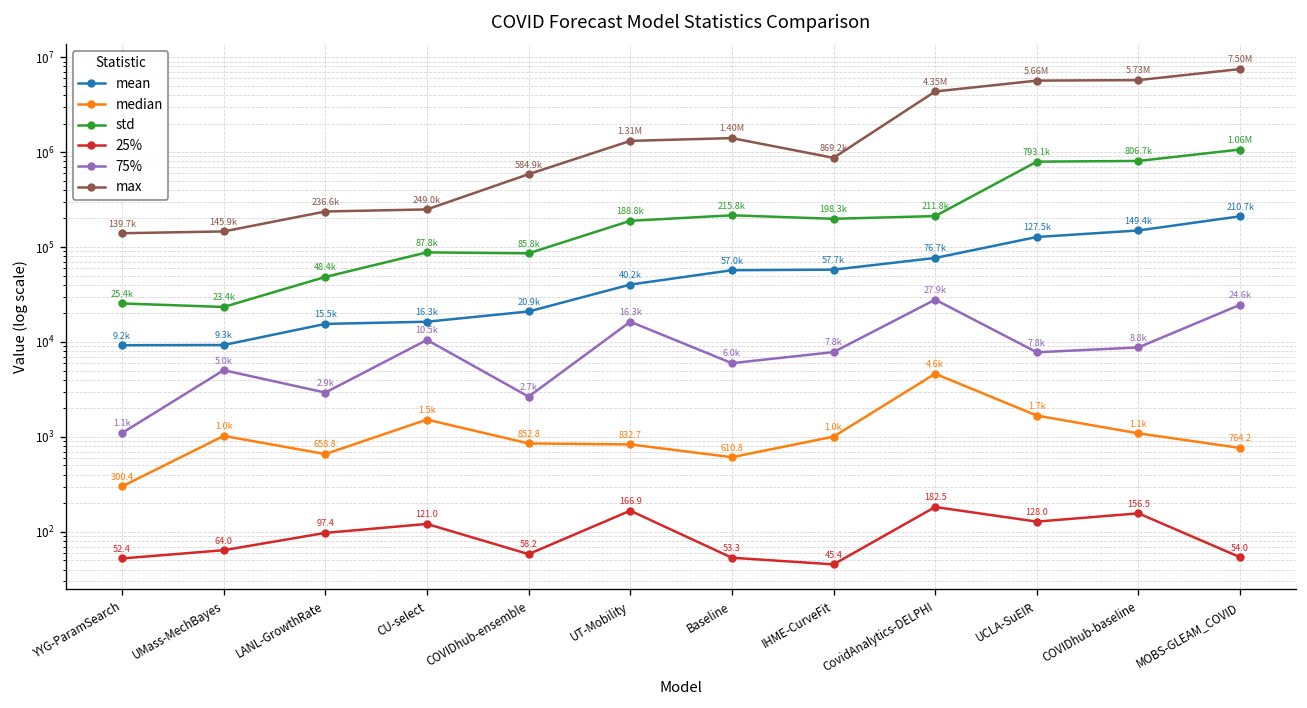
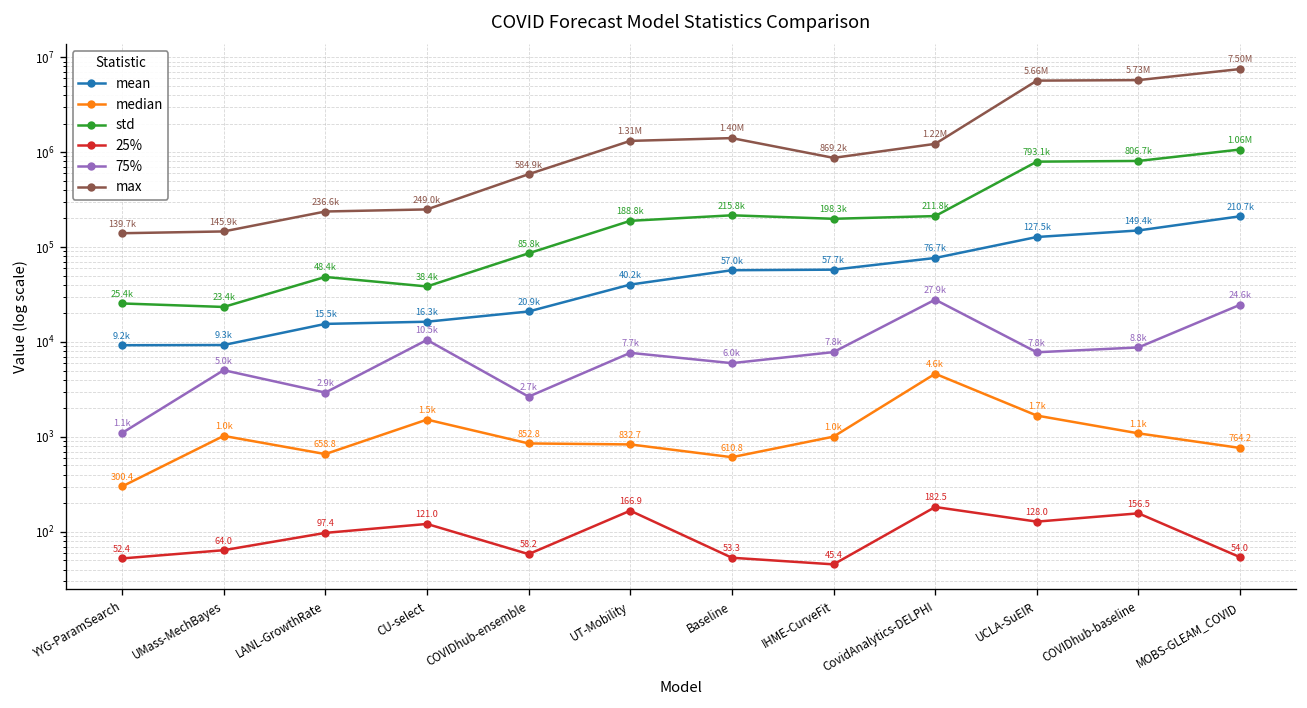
std, CU-select: 87.8k -> 38.4k
75%, UT-Mobility: 16.3k -> 7.7k
max, CovidAnalytics-DELPHI: 4.35M -> 1.22M
